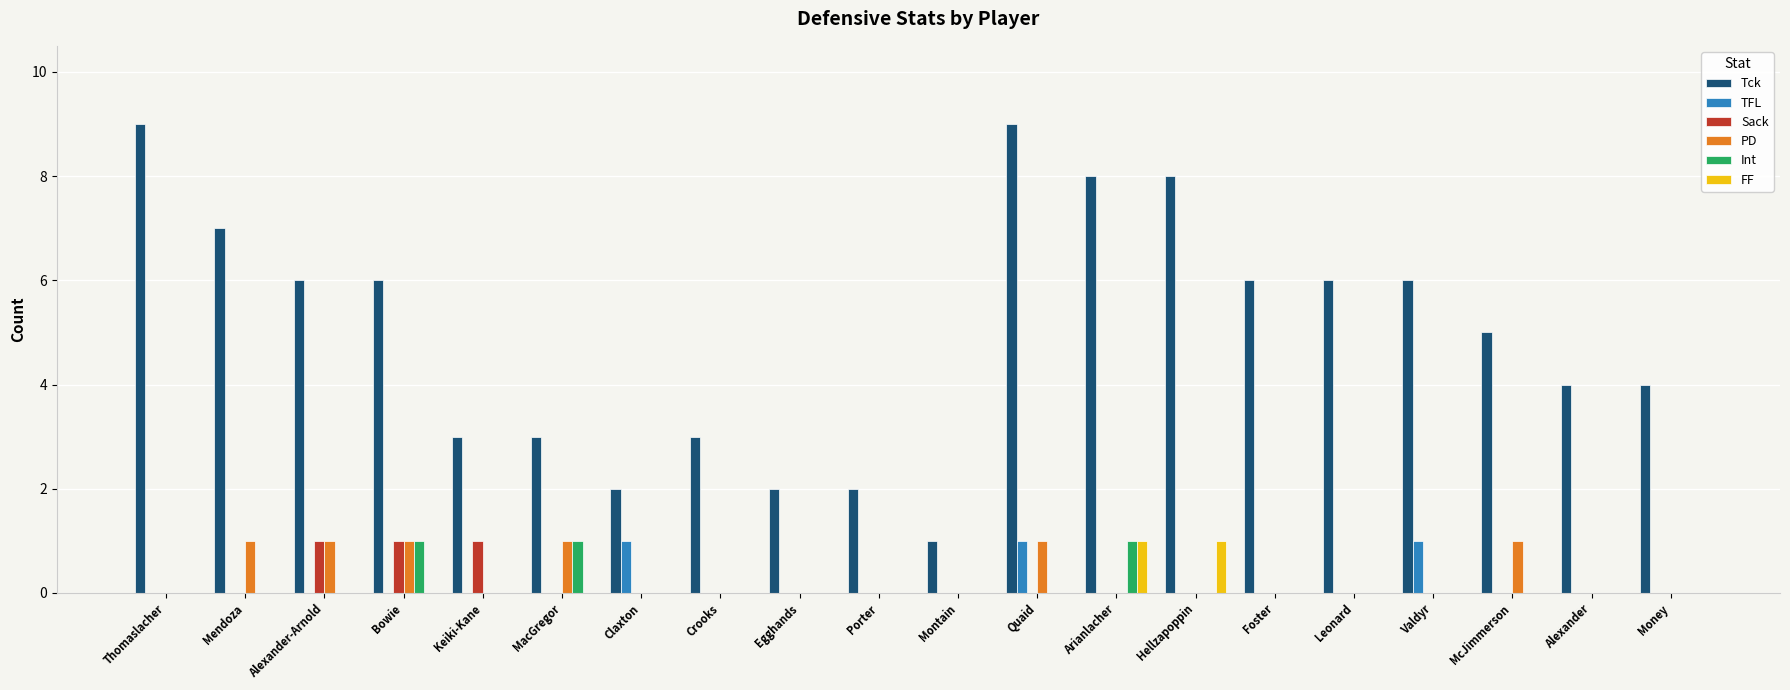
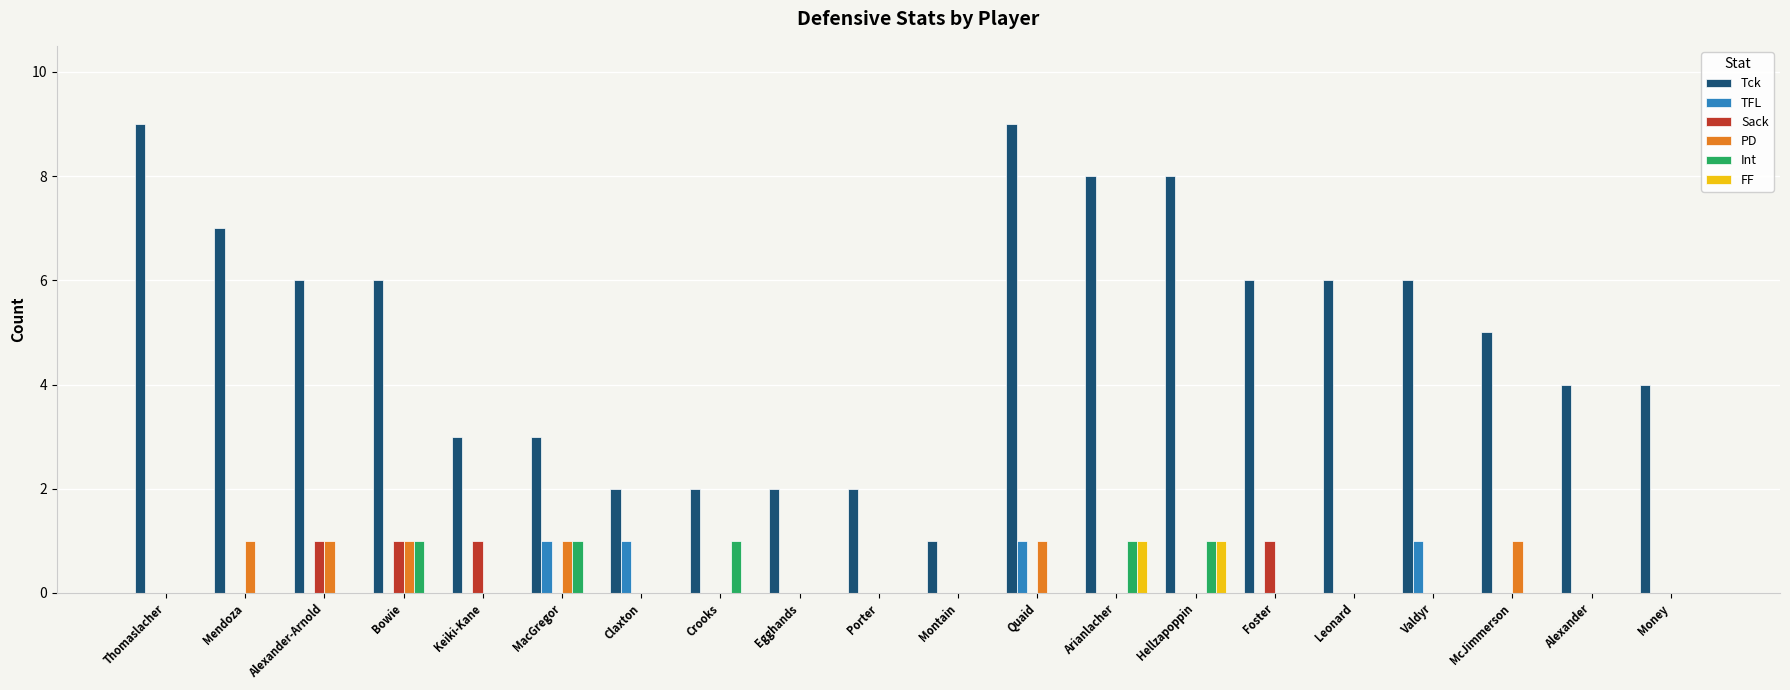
TFL, MacGregor: 0 -> 1
Tck, Crooks: 3 -> 2
Int, Crooks: 0 -> 1
Int, Hellzapoppin: 0 -> 1
Sack, Foster: 0 -> 1
